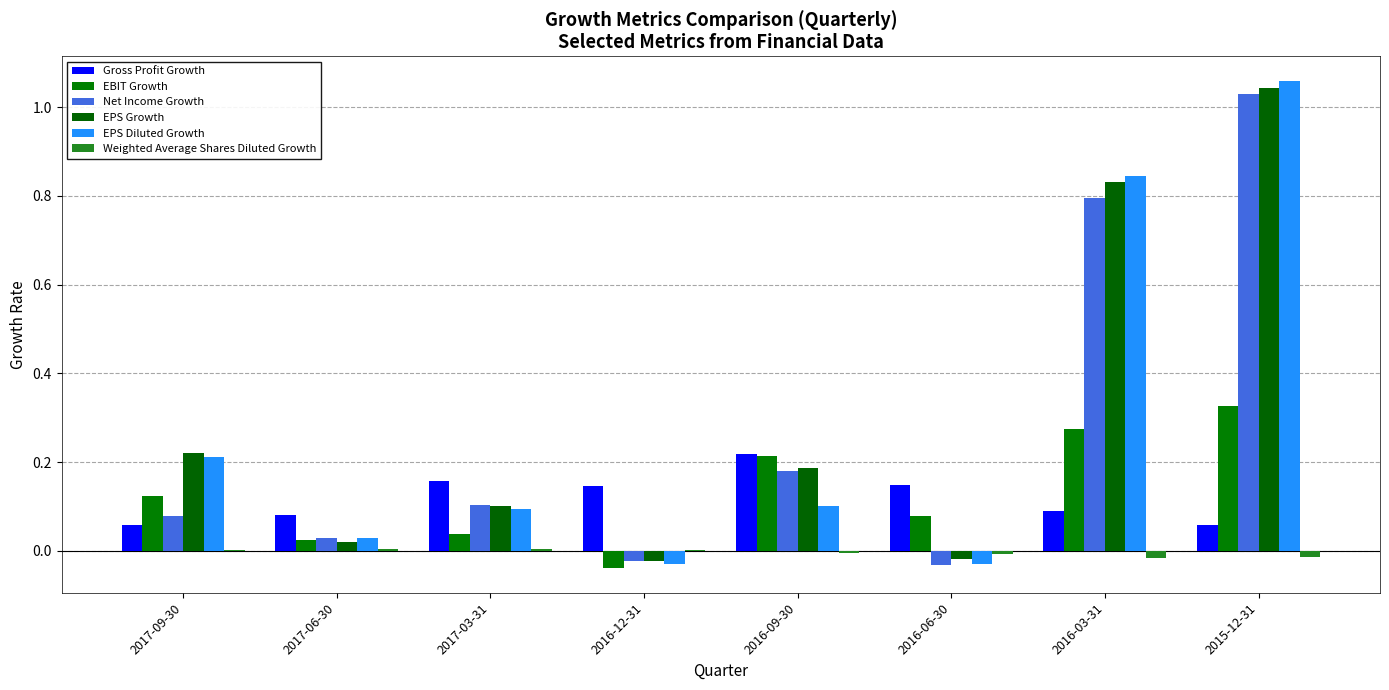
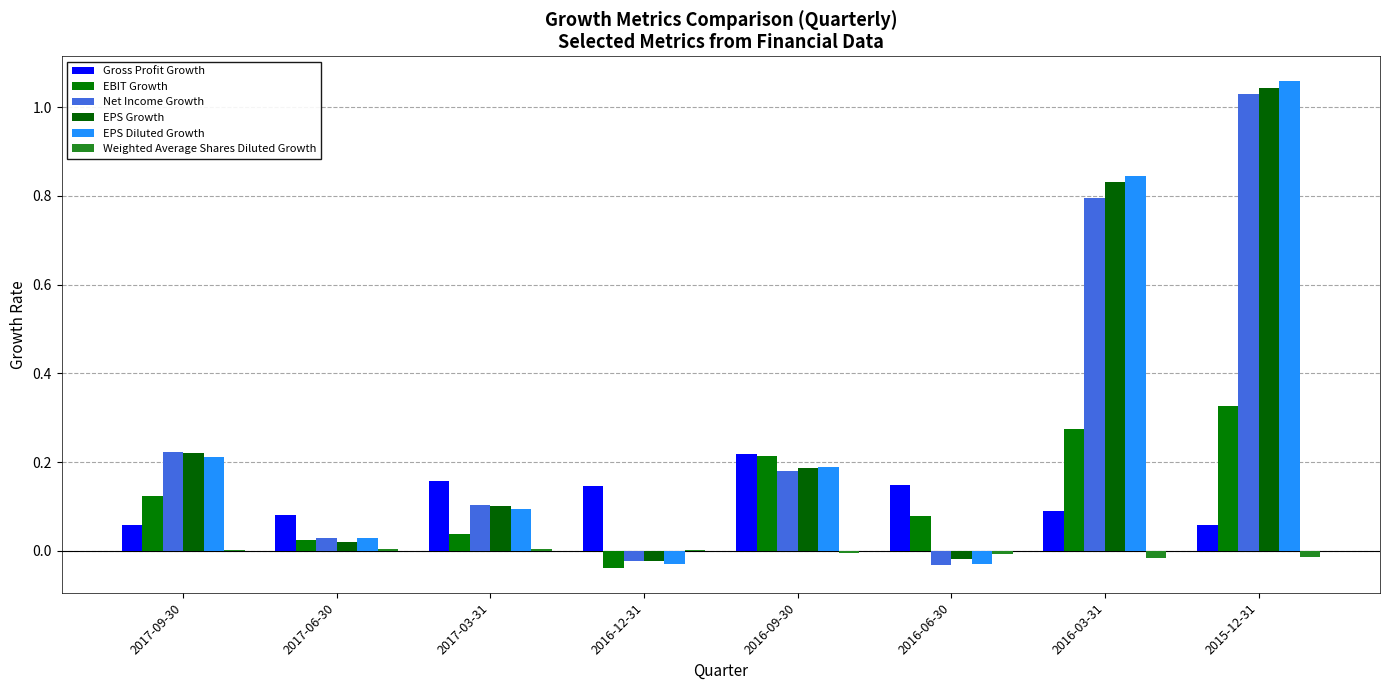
Net Income Growth, 2017-09-30: 0.08 -> 0.22
EPS Diluted Growth, 2016-09-30: 0.10 -> 0.19
